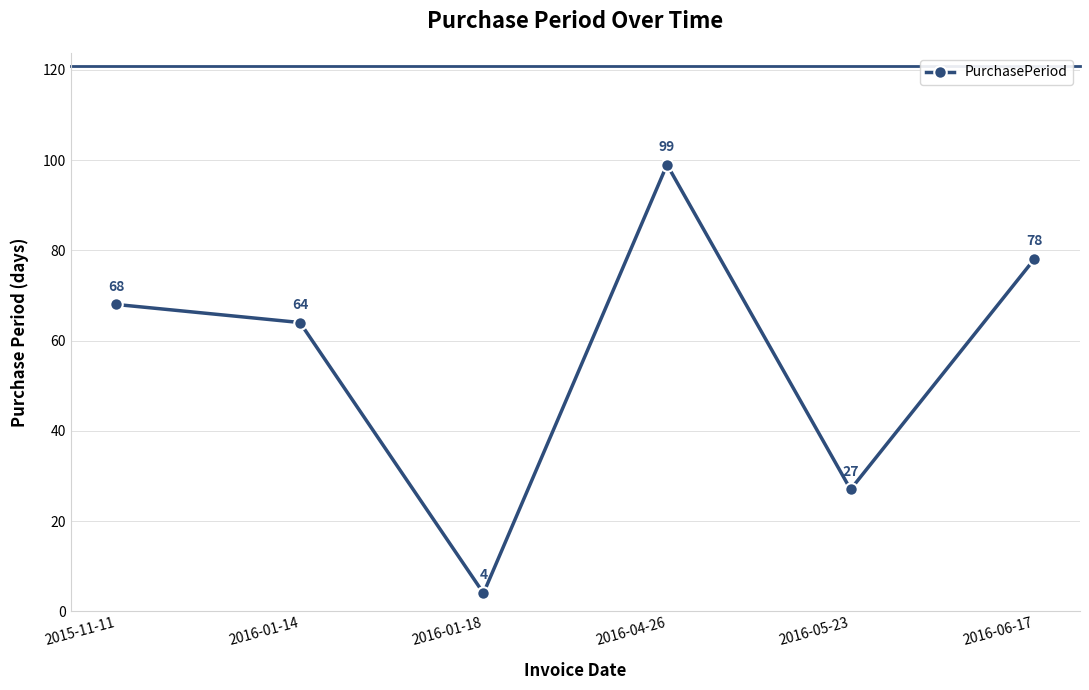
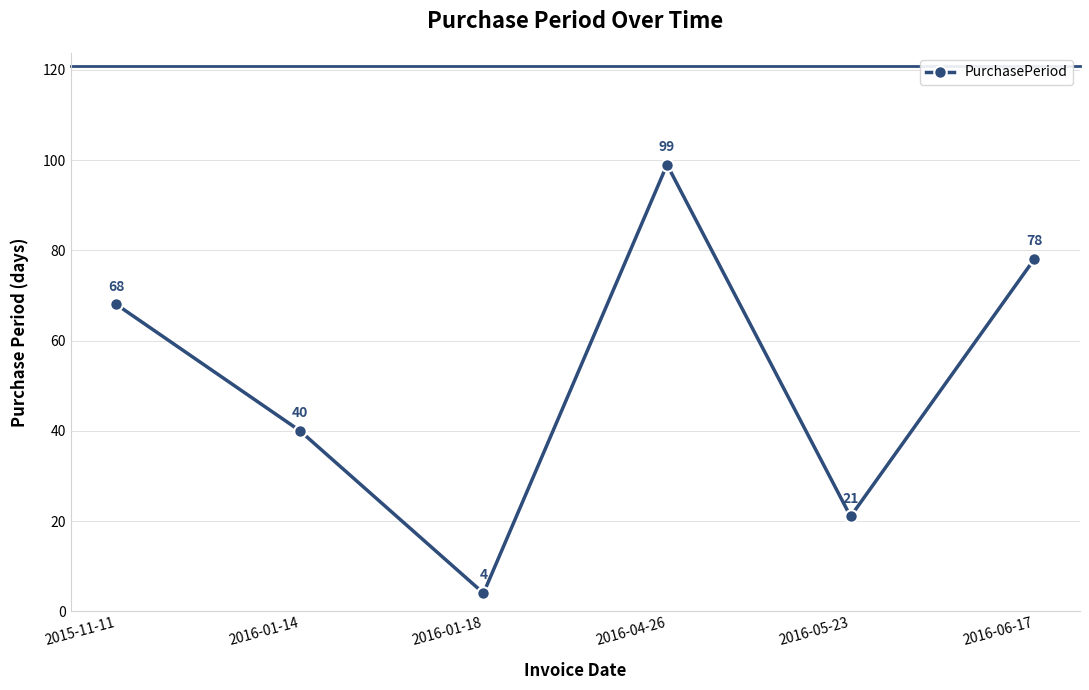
2016-01-14: 64 -> 40
2016-05-23: 27 -> 21
